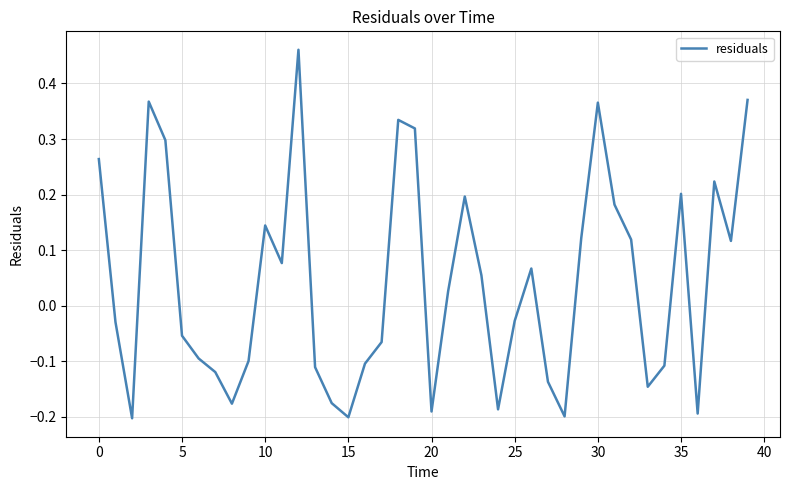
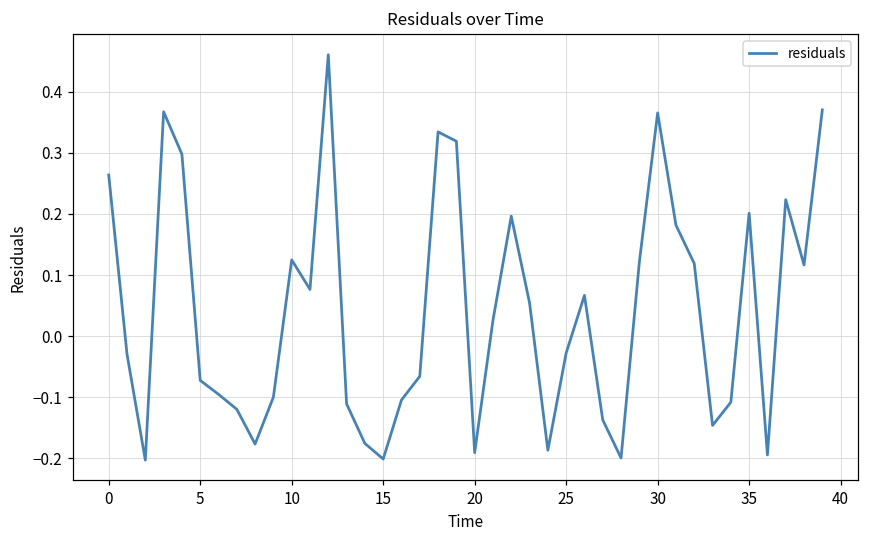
5: -0.05 -> -0.07
10: 0.14 -> 0.12
